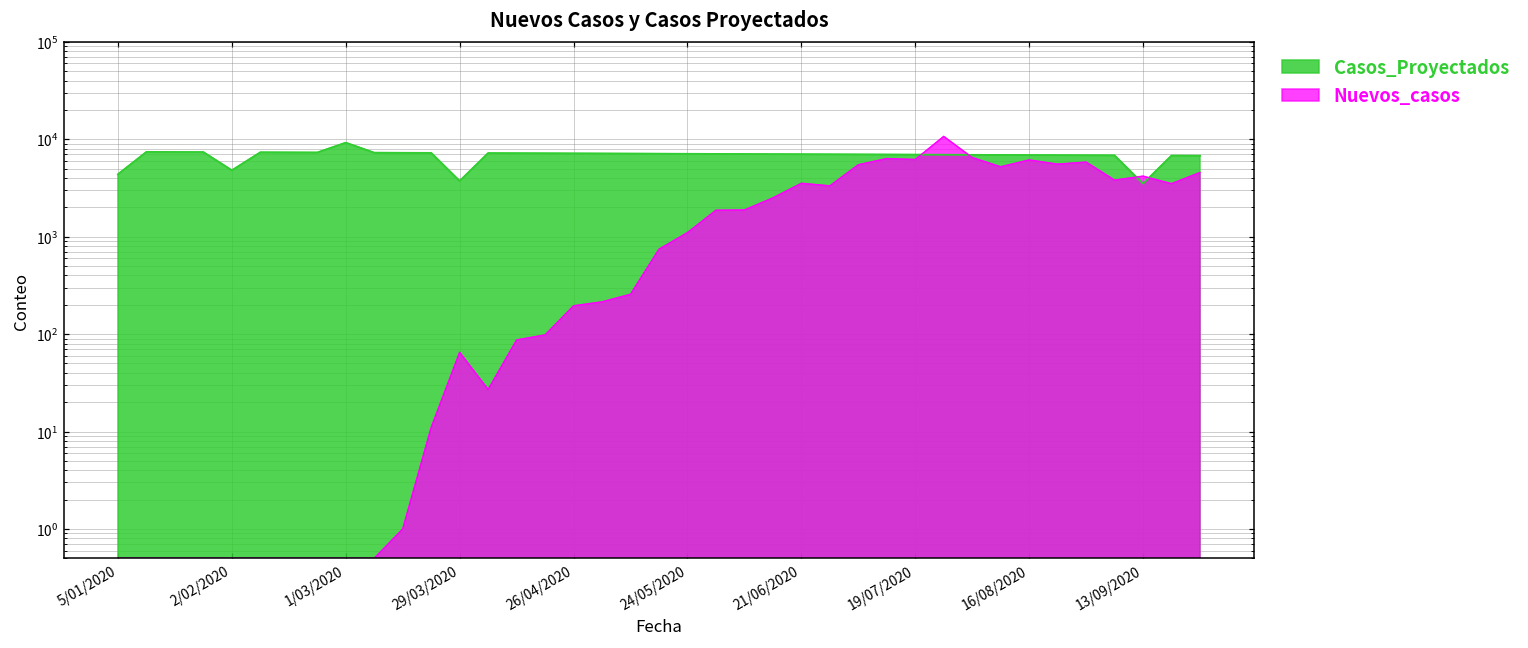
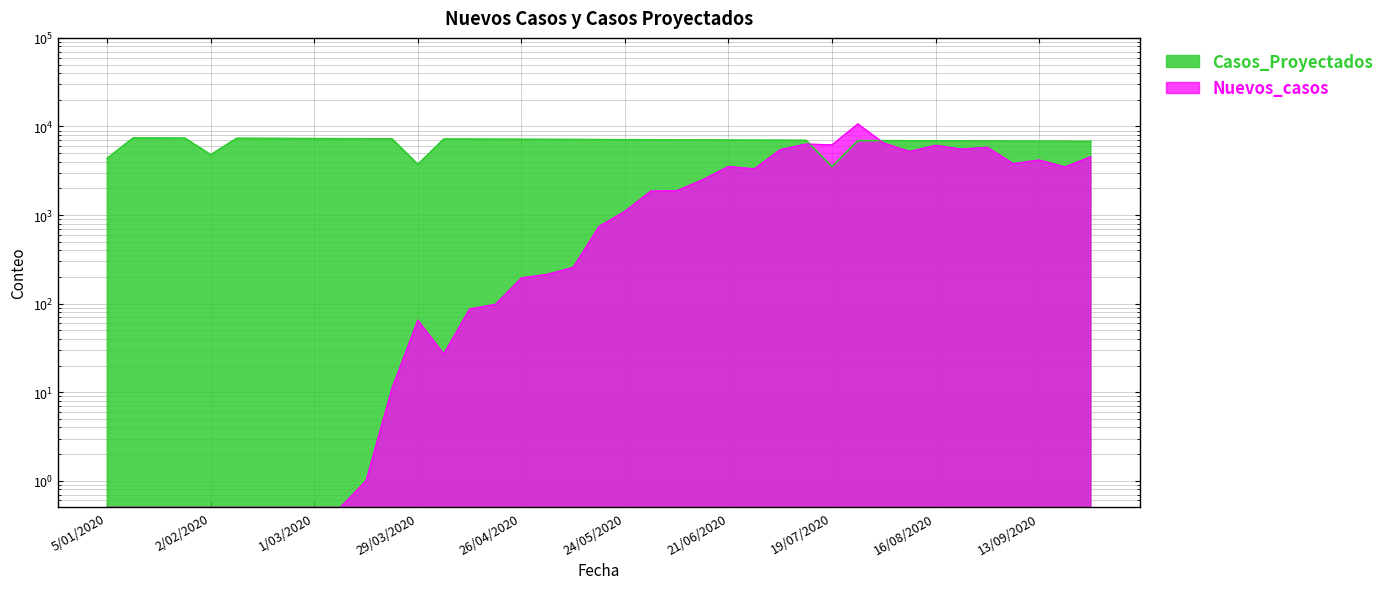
Casos_Proyectados, 1/03/2020: 9000 -> 7000
Casos_Proyectados, 19/07/2020: 7000 -> 3500
Casos_Proyectados, 13/09/2020: 3500 -> 7000
